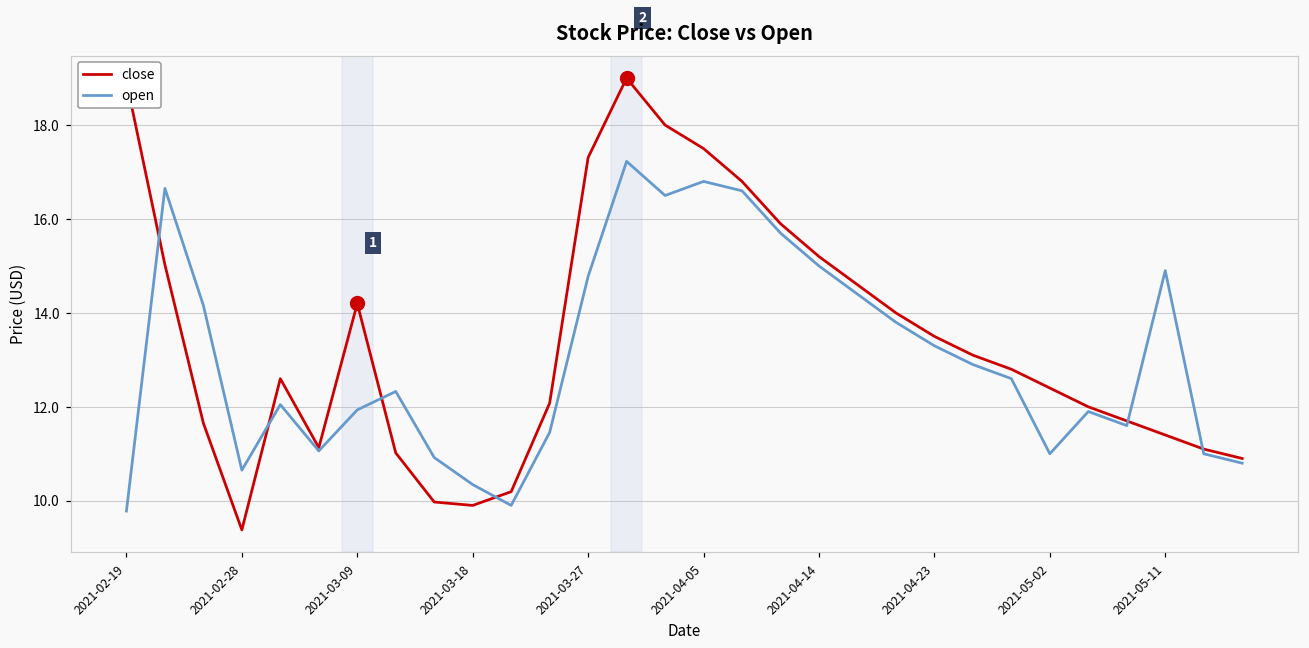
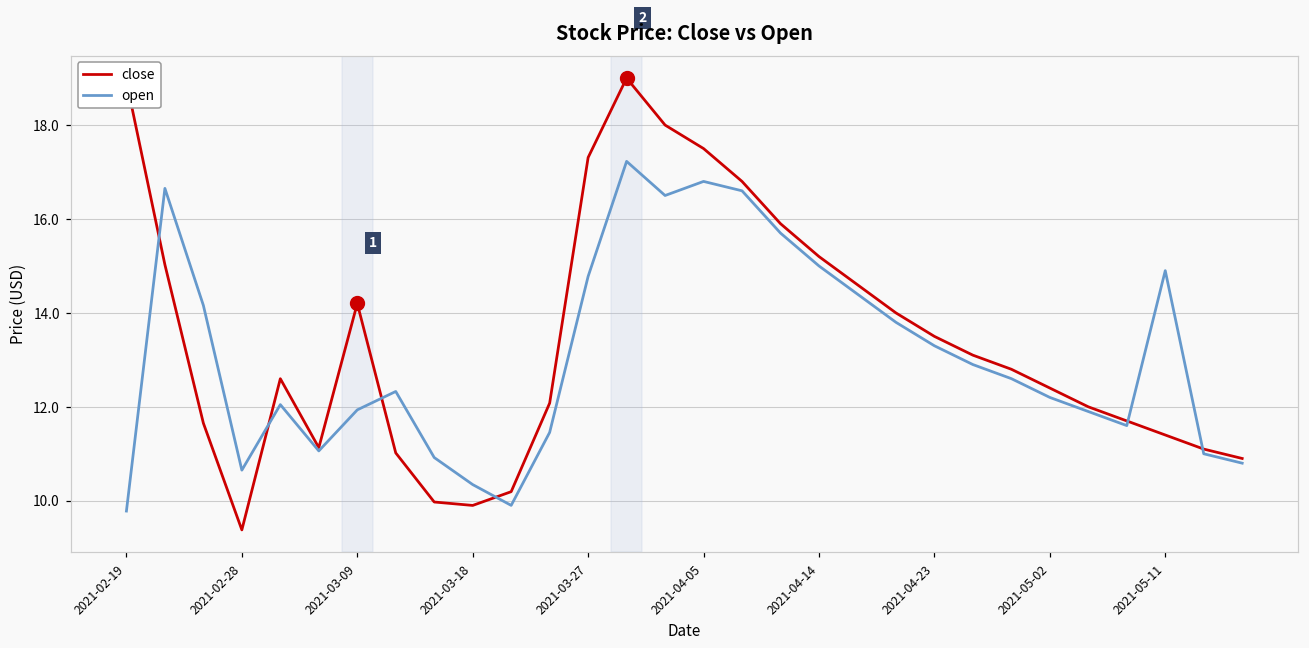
open, 2021-05-02: 11.0 -> 12.2
